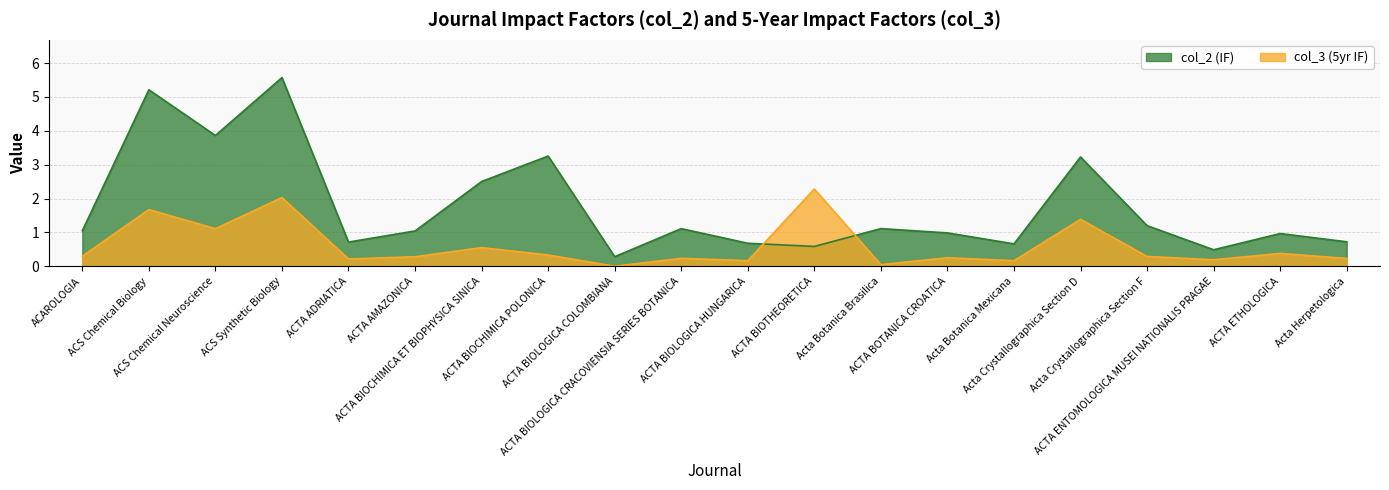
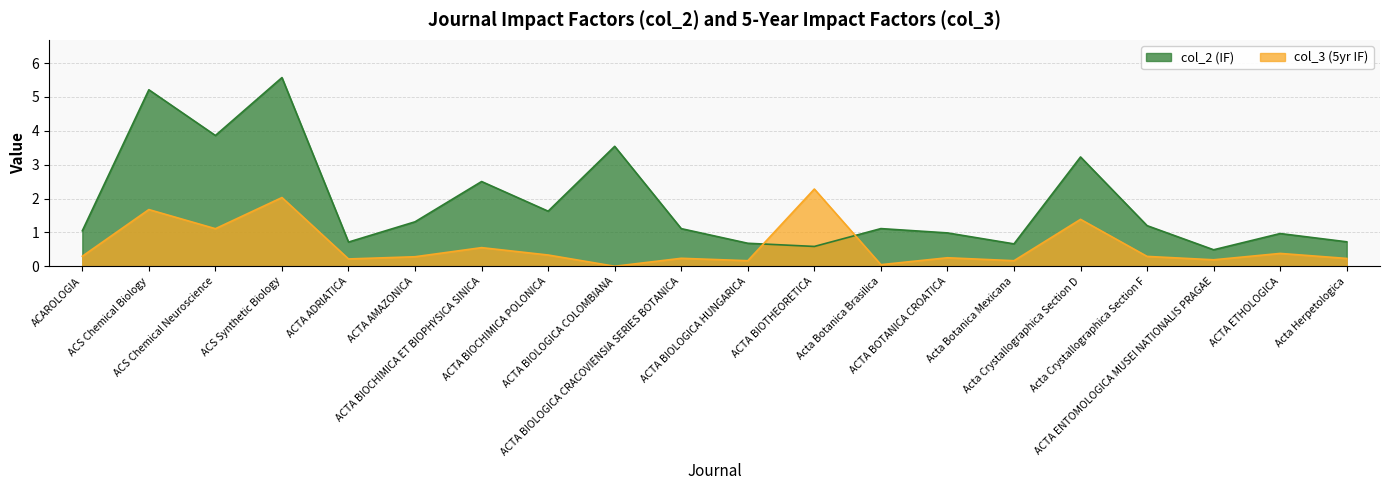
col_2 (IF), ACTA AMAZONICA: 1.0 -> 1.3
col_2 (IF), ACTA BIOCHIMICA POLONICA: 3.3 -> 1.6
col_2 (IF), ACTA BIOLOGICA COLOMBIANA: 0.3 -> 3.5
